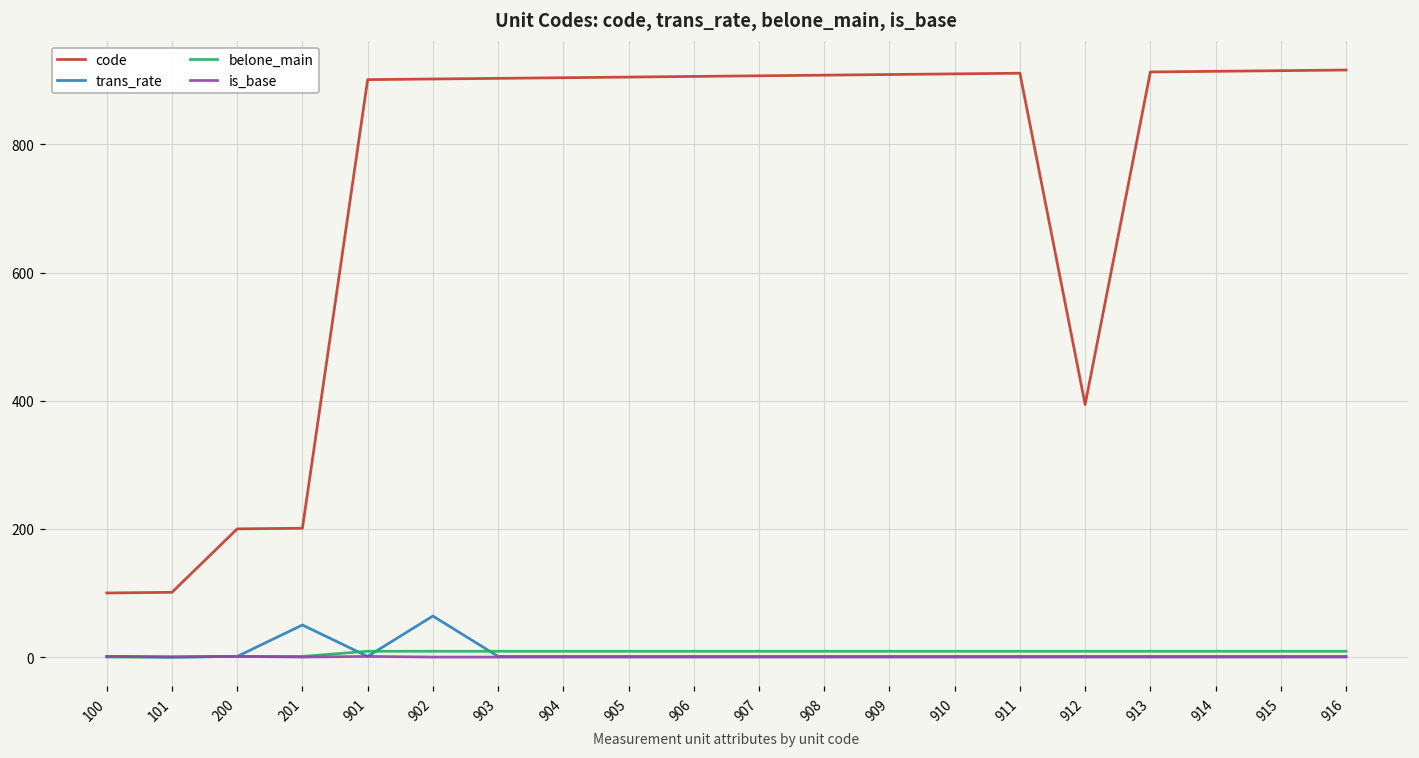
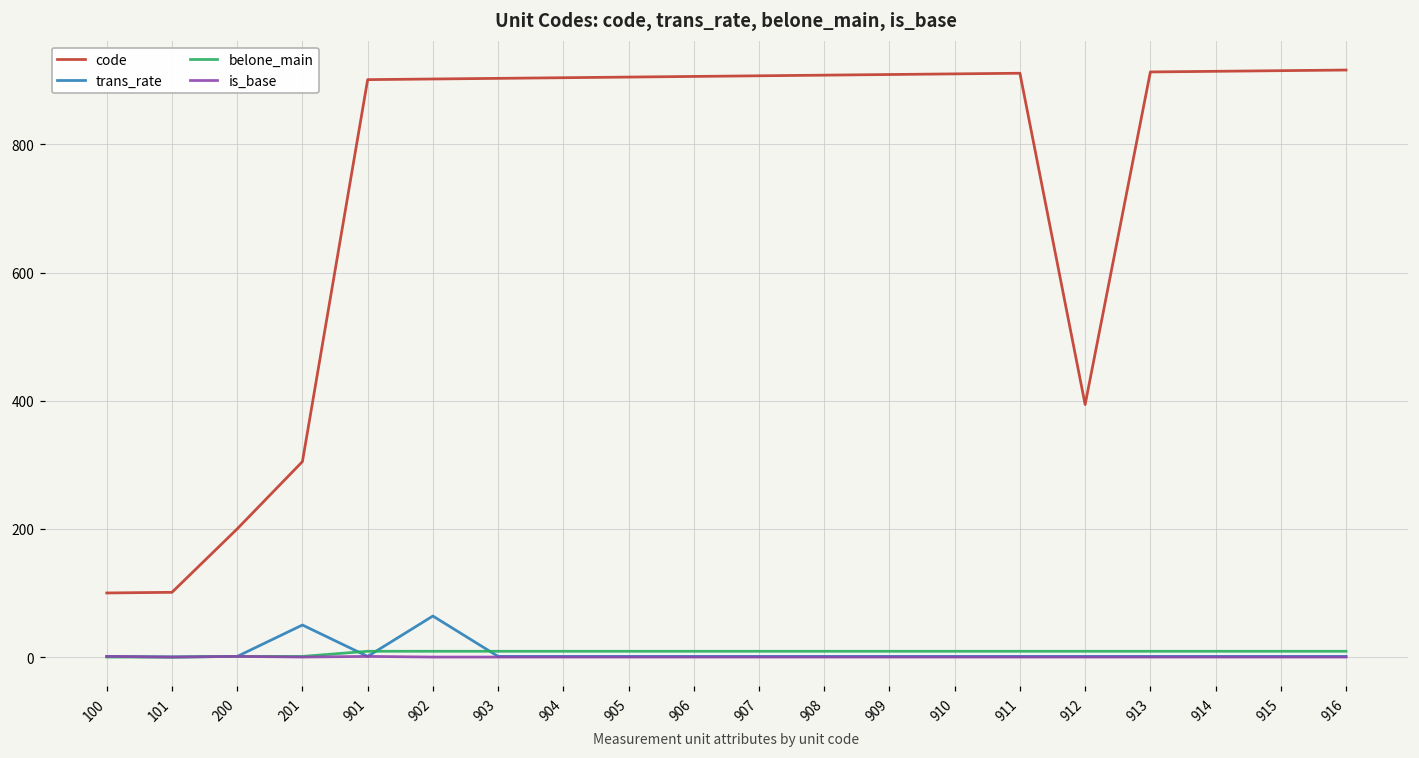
code, 201: 200 -> 310
